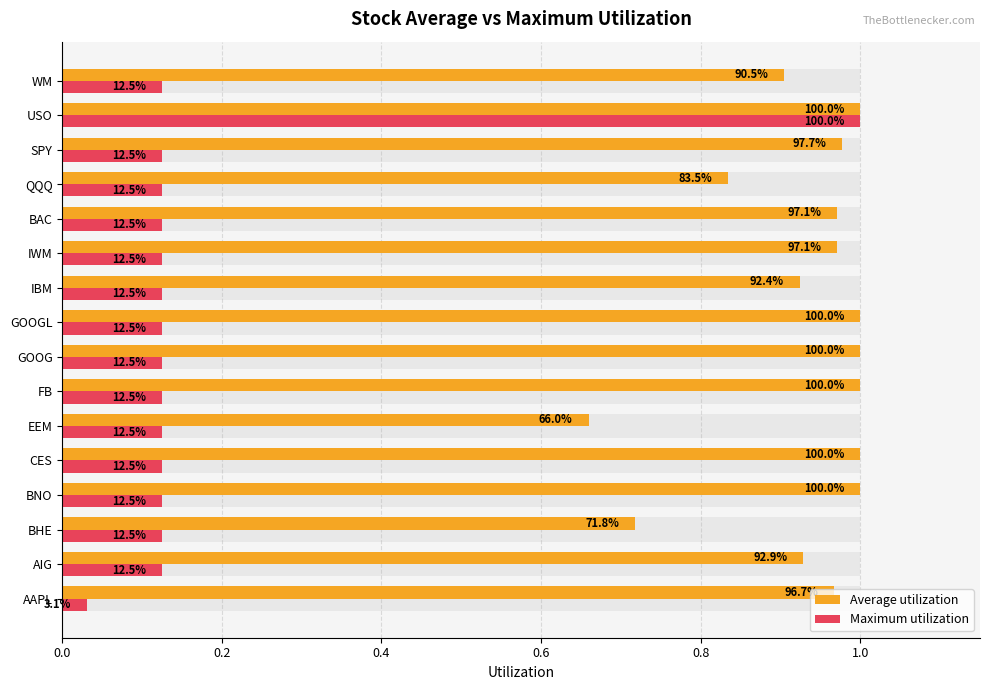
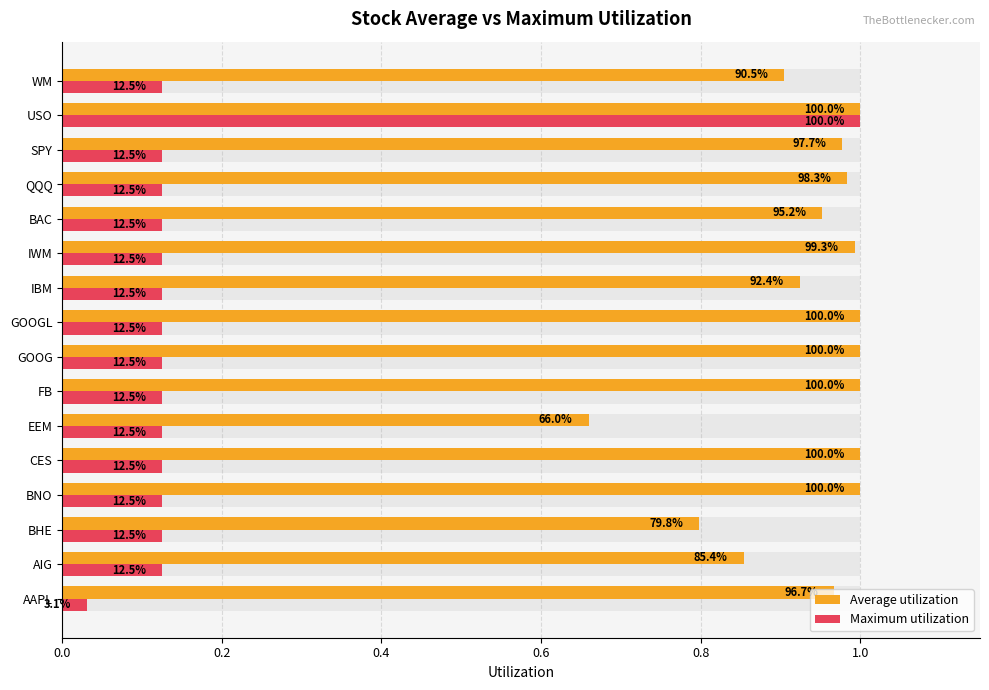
Average utilization, QQQ: 83.5% -> 98.3%
Average utilization, BAC: 97.1% -> 95.2%
Average utilization, IWM: 97.1% -> 99.3%
Average utilization, BHE: 71.8% -> 79.8%
Average utilization, AIG: 92.9% -> 85.4%
